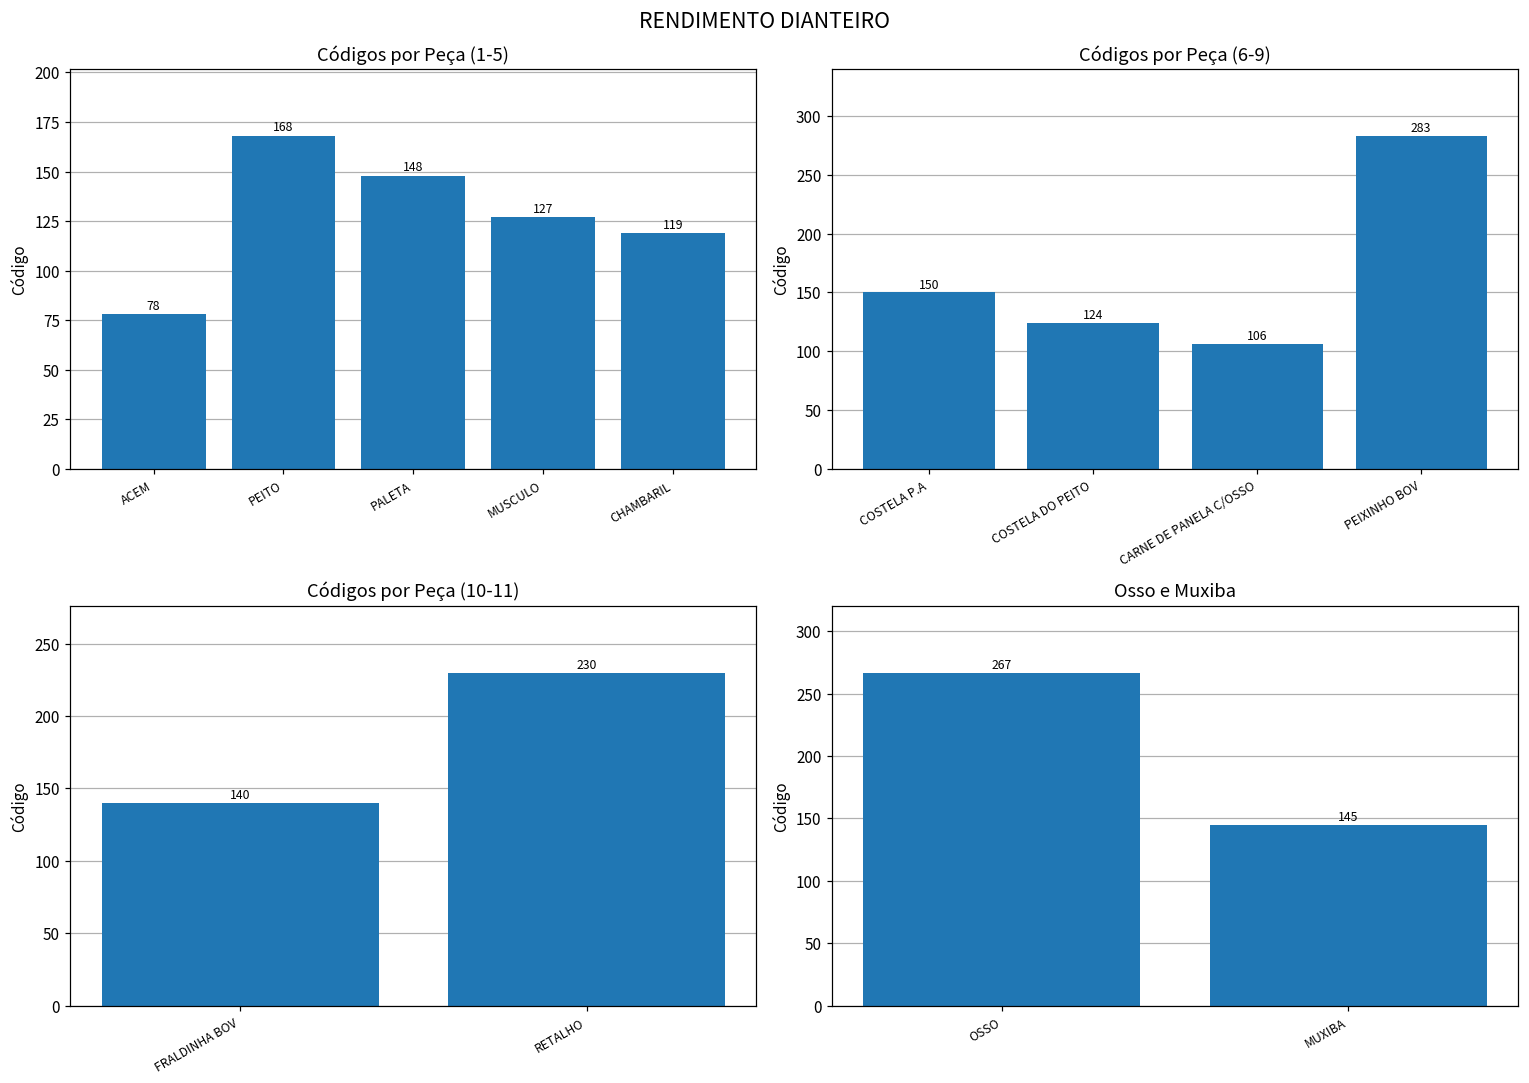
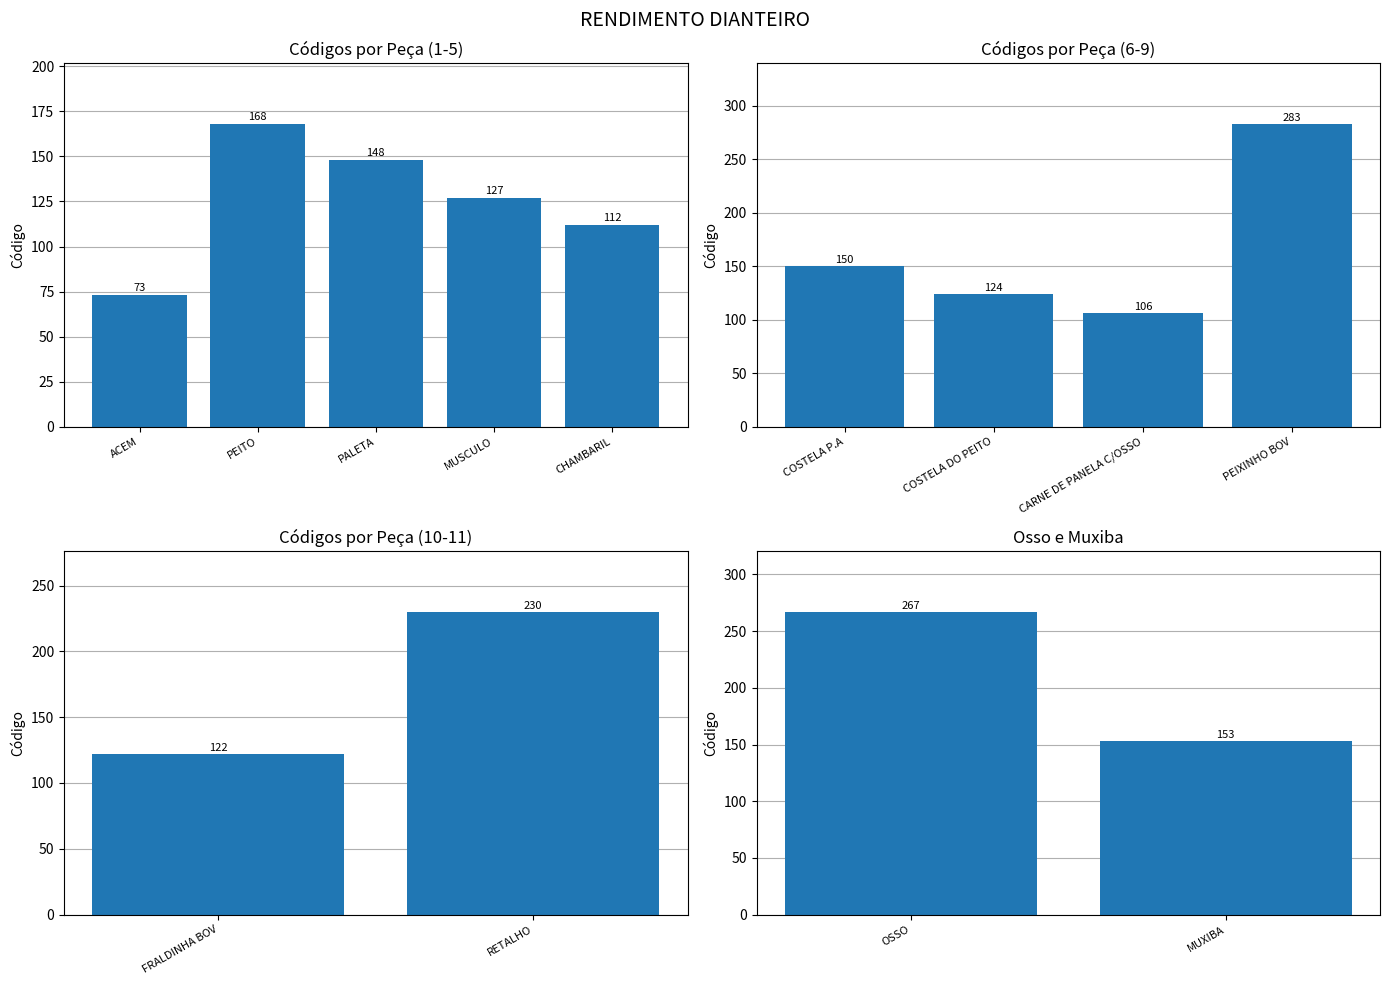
Códigos por Peça (1-5), ACEM: 78 -> 73
Códigos por Peça (1-5), CHAMBARIL: 119 -> 112
Códigos por Peça (10-11), FRALDINHA BOV: 140 -> 122
Osso e Muxiba, MUXIBA: 145 -> 153
